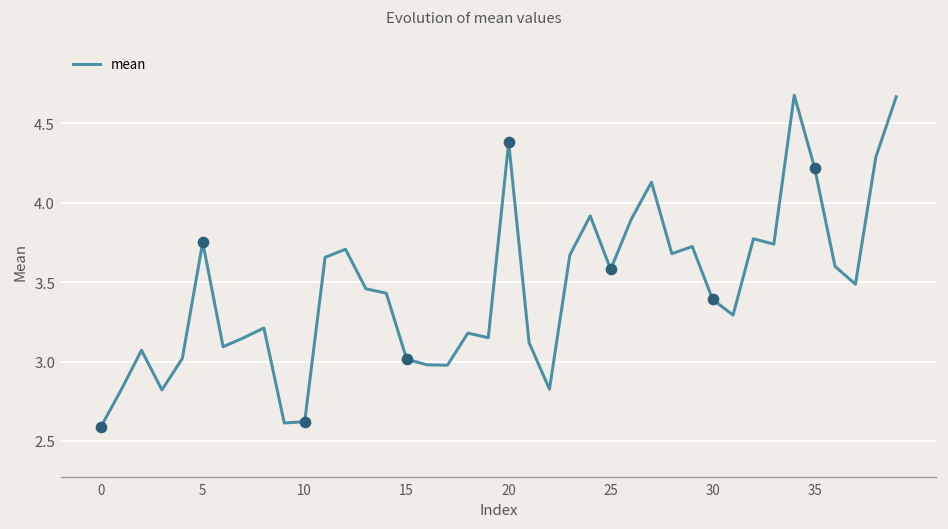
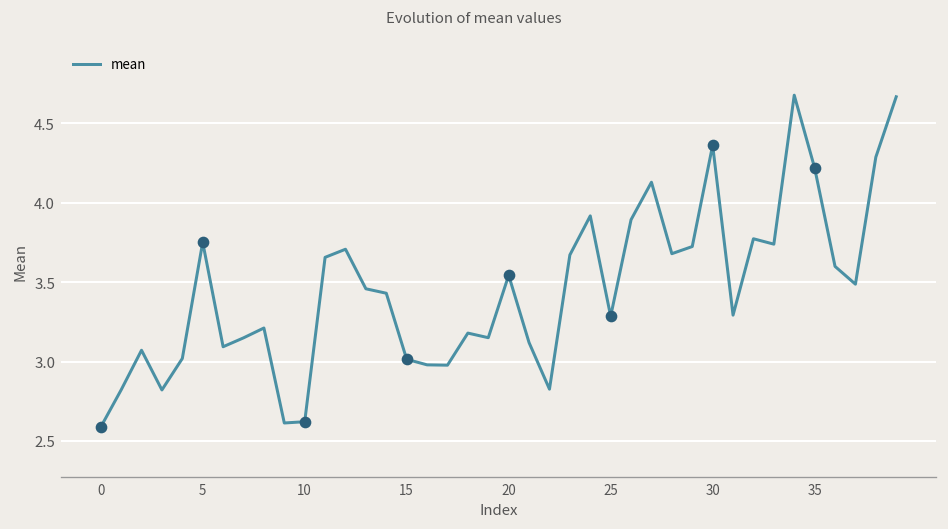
mean, 20: 4.38 -> 3.54
mean, 25: 3.58 -> 3.29
mean, 30: 3.39 -> 4.36
